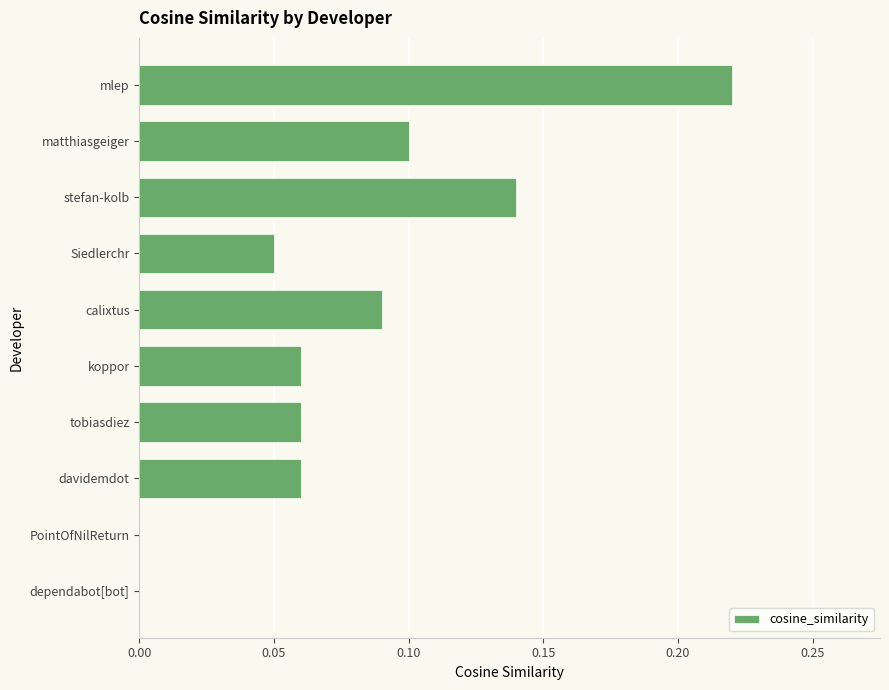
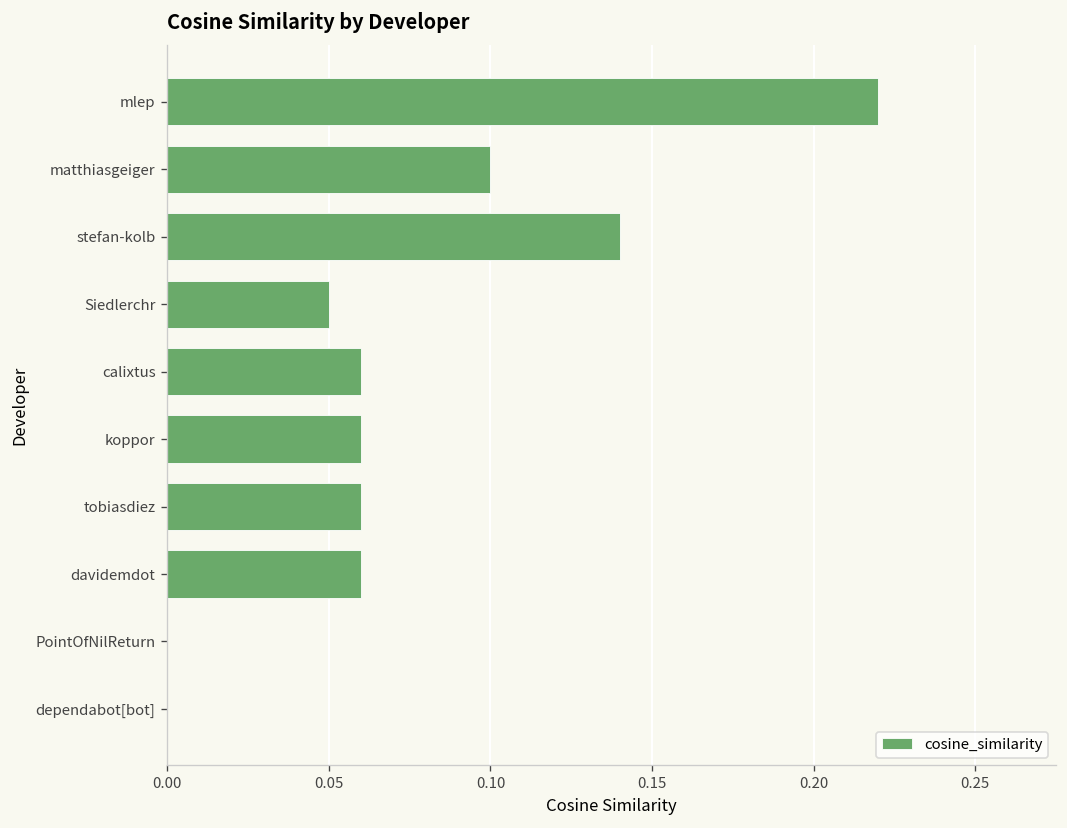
calixtus: 0.09 -> 0.06
